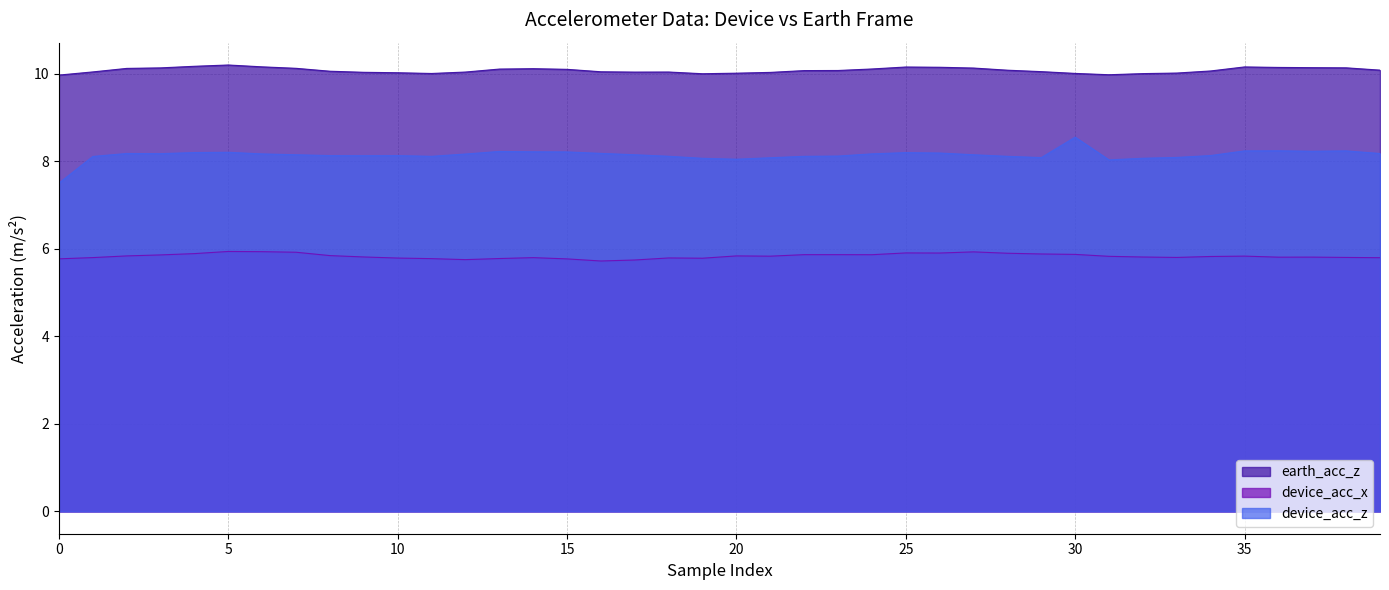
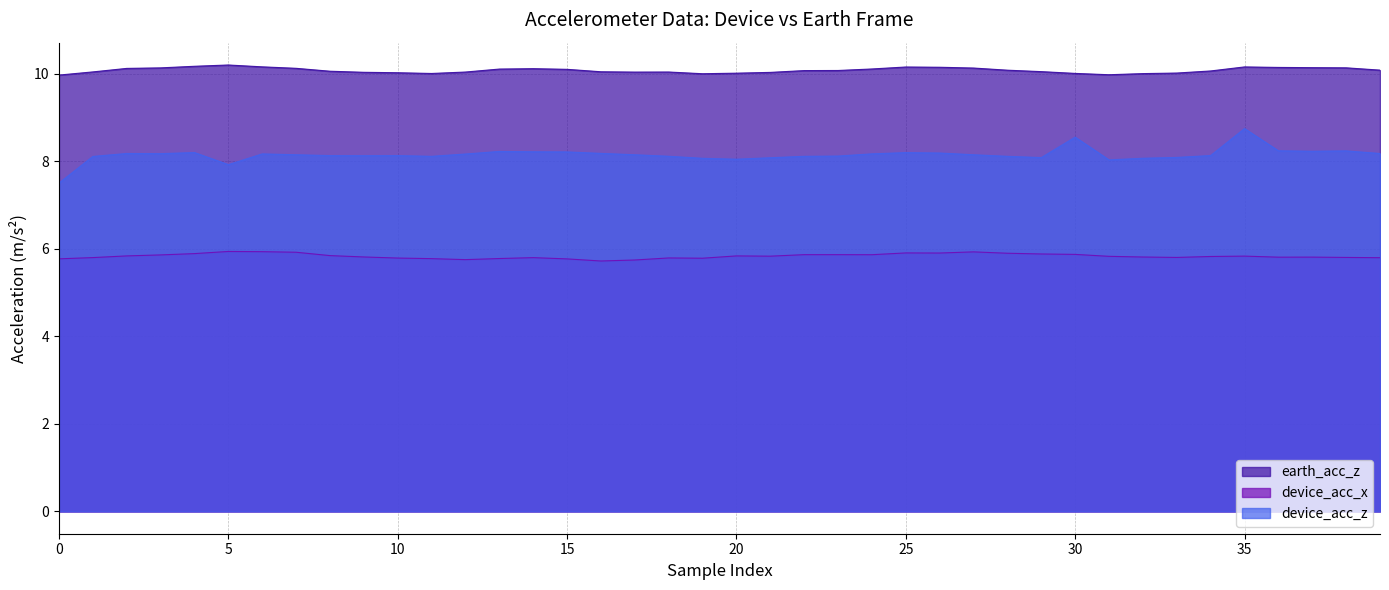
device_acc_z, 5: 8.2 -> 7.9
device_acc_z, 35: 8.2 -> 8.7
